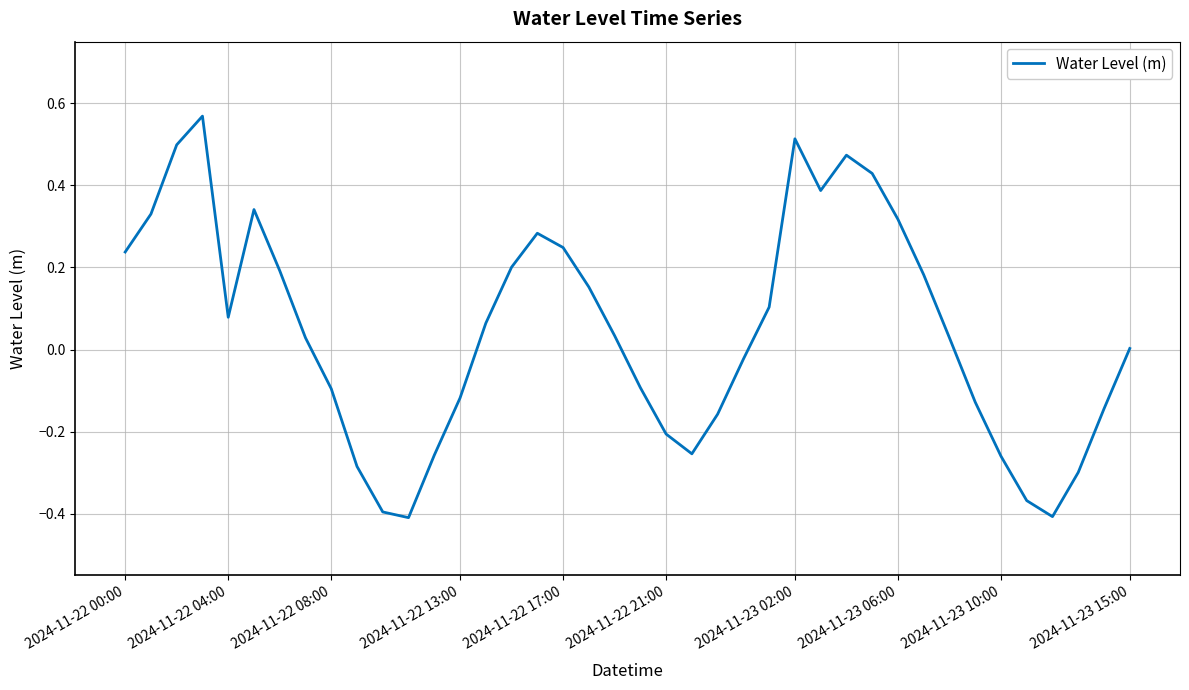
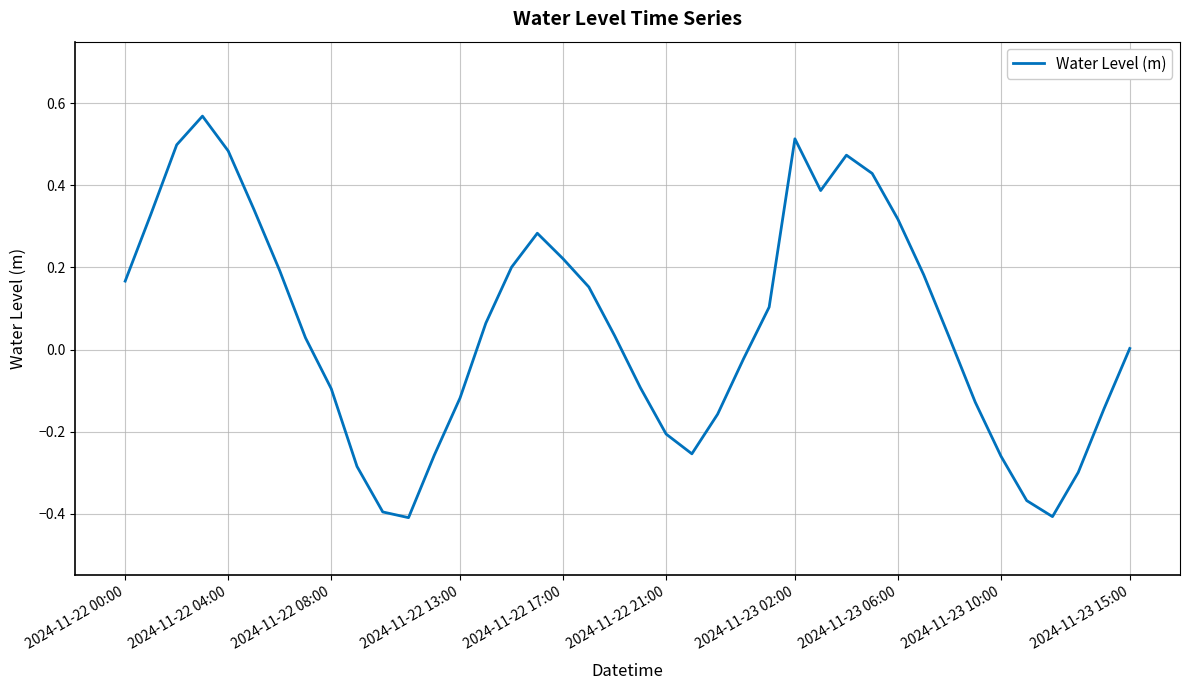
2024-11-22 00:00: 0.24 -> 0.17
2024-11-22 04:00: 0.08 -> 0.48
2024-11-22 17:00: 0.25 -> 0.22
